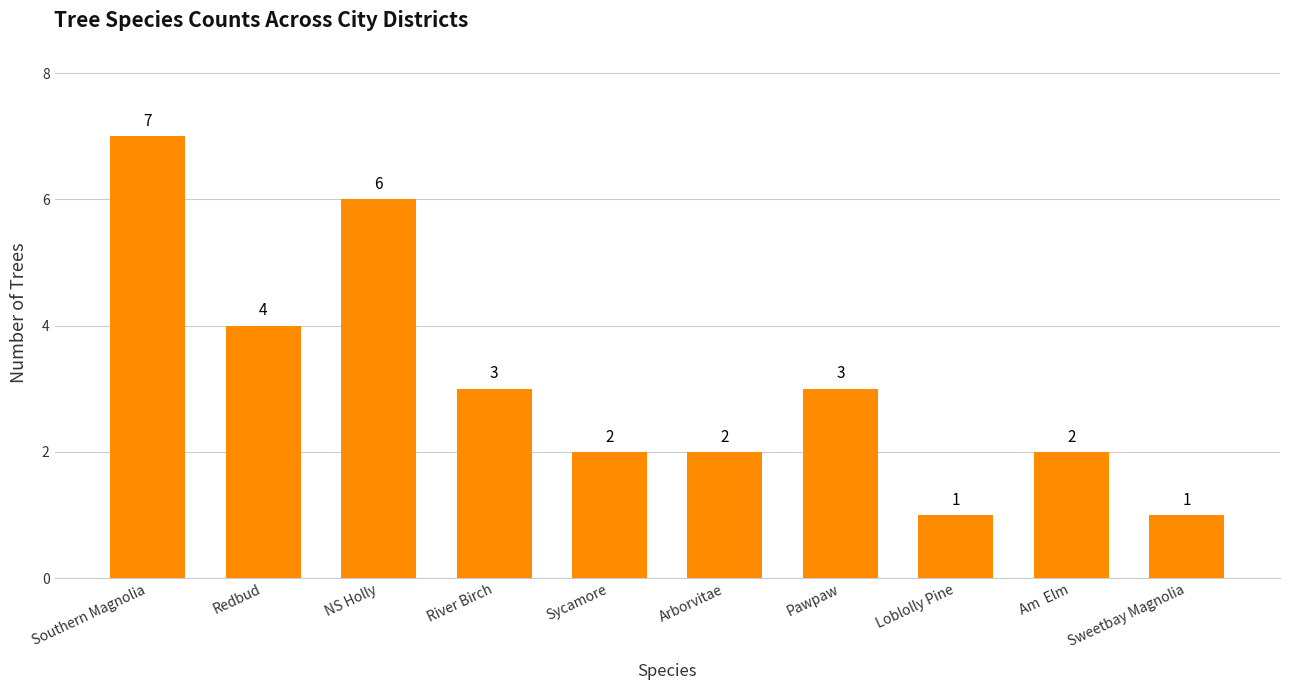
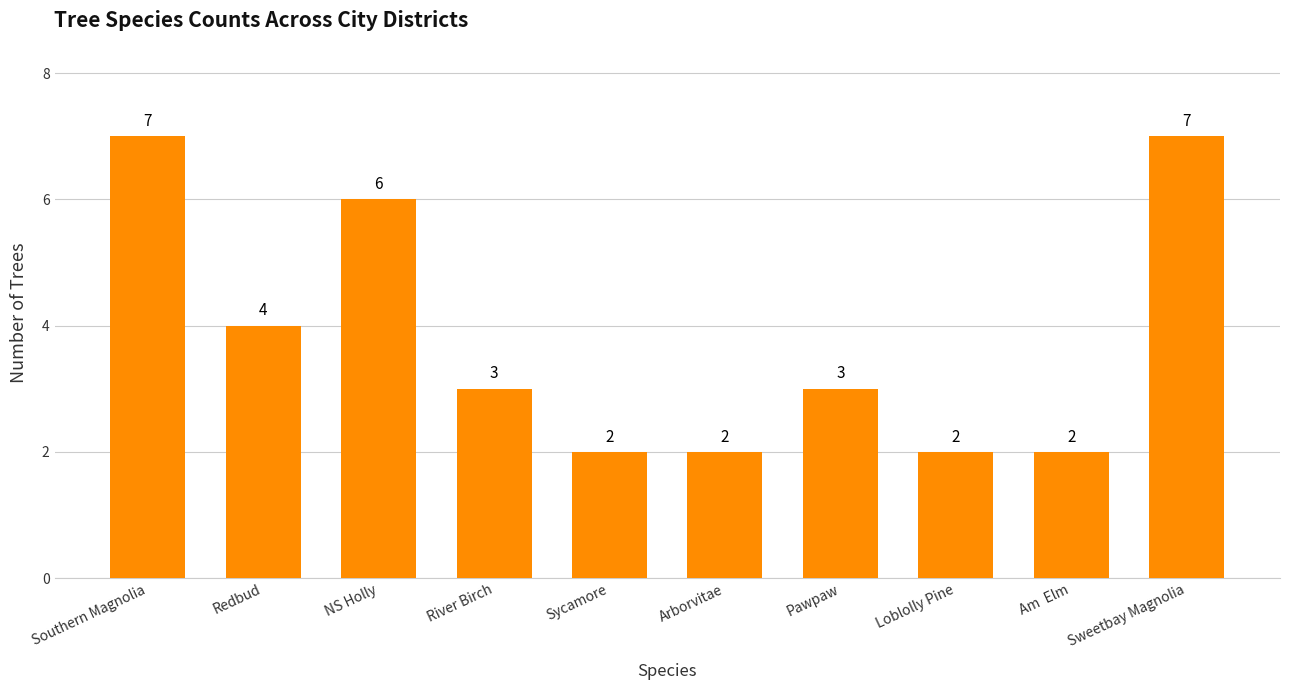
Loblolly Pine: 1 -> 2
Sweetbay Magnolia: 1 -> 7
